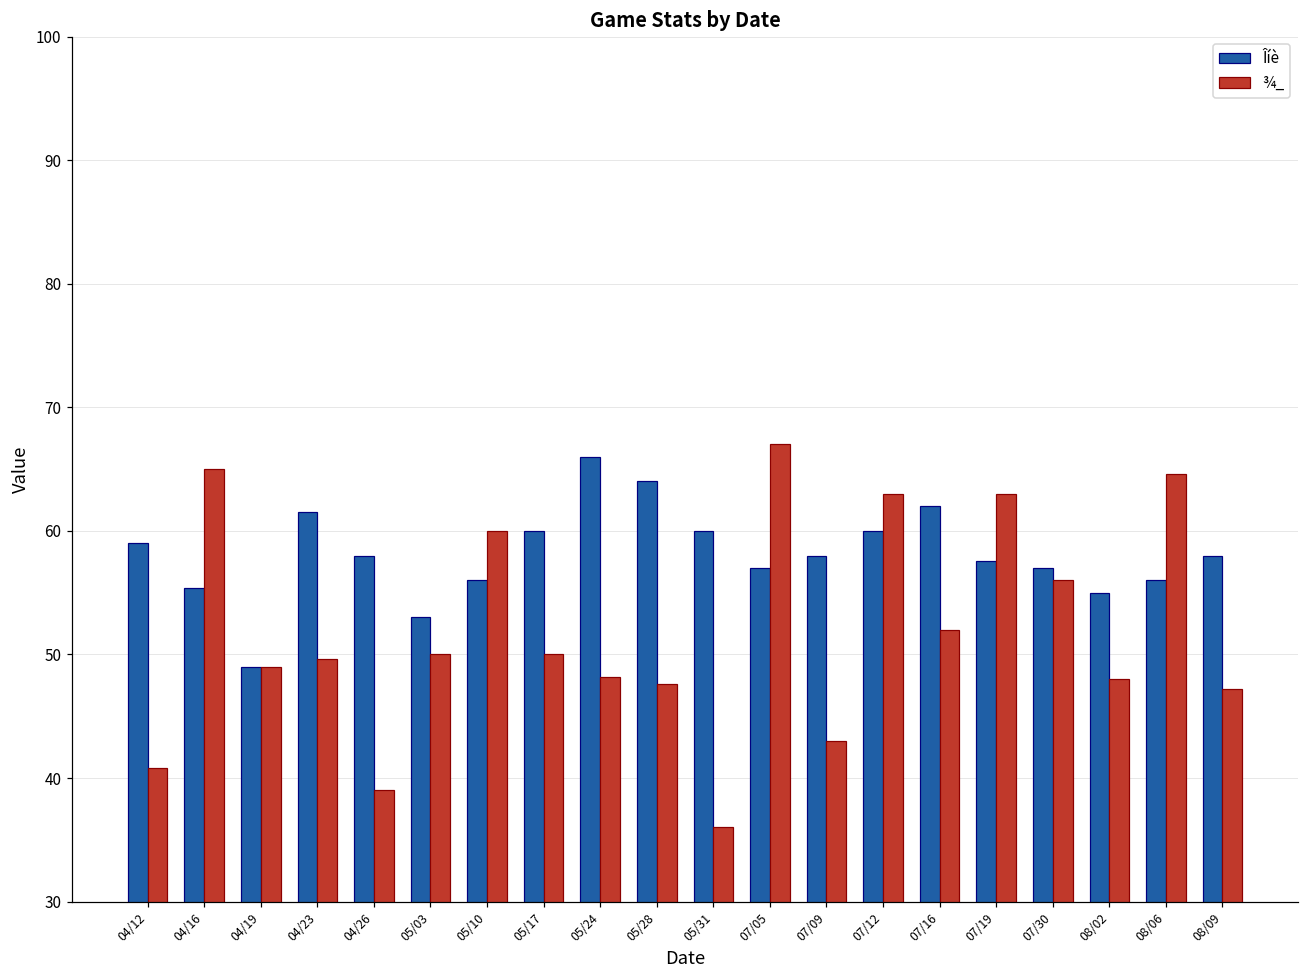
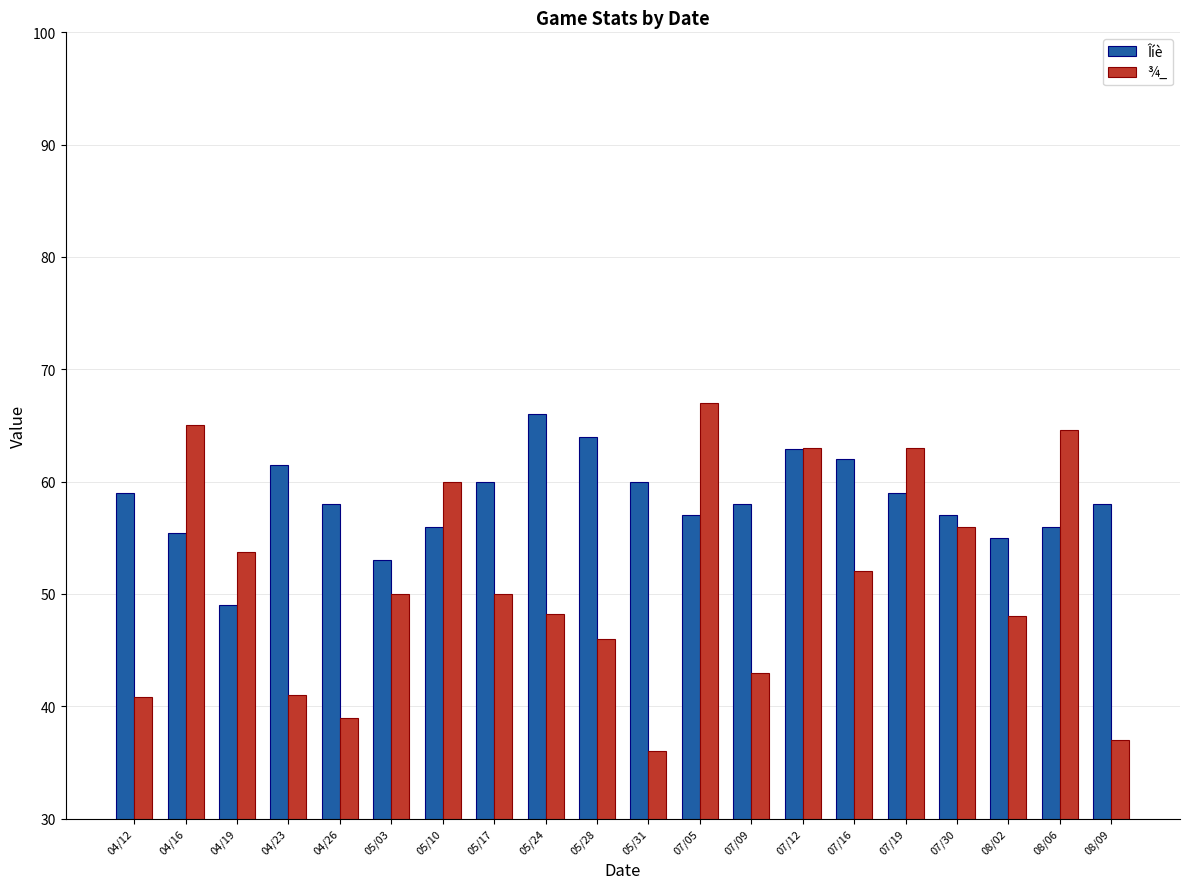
¾_, 04/19: 49.0 -> 53.7
¾_, 04/23: 49.6 -> 41.0
¾_, 05/28: 47.6 -> 46.0
Îíè, 07/12: 60.0 -> 62.9
Îíè, 07/19: 57.6 -> 59.0
¾_, 08/09: 47.2 -> 37.0
